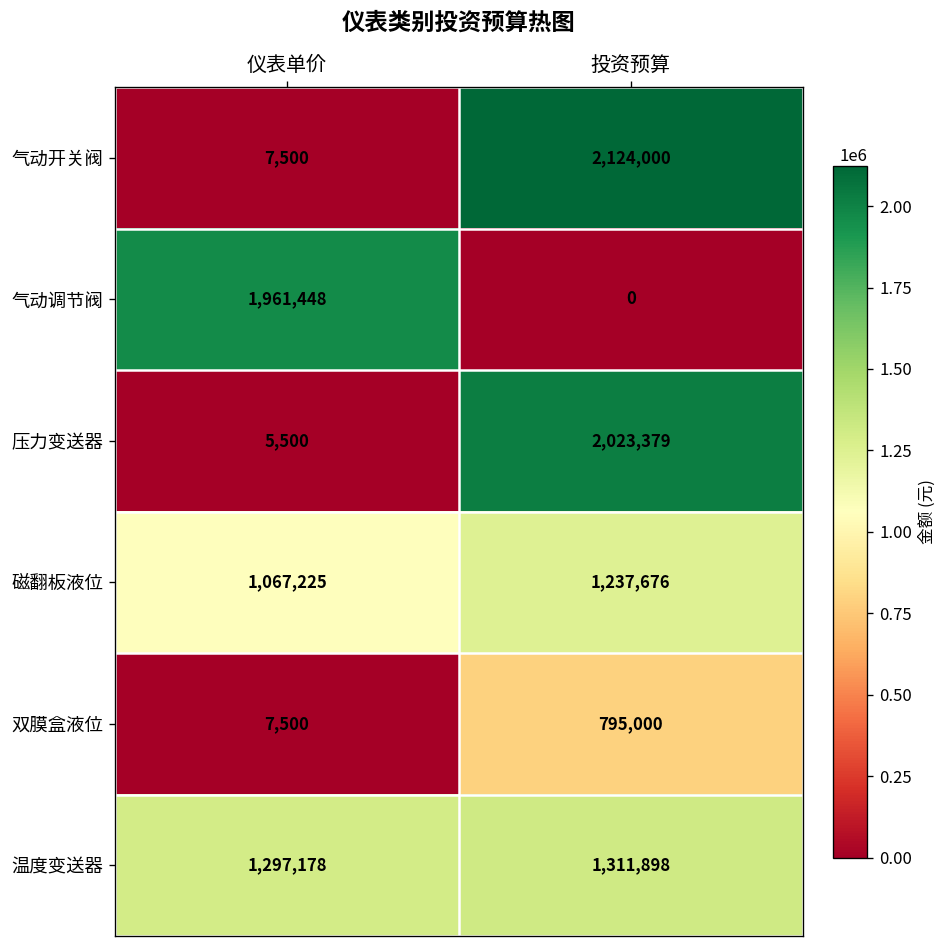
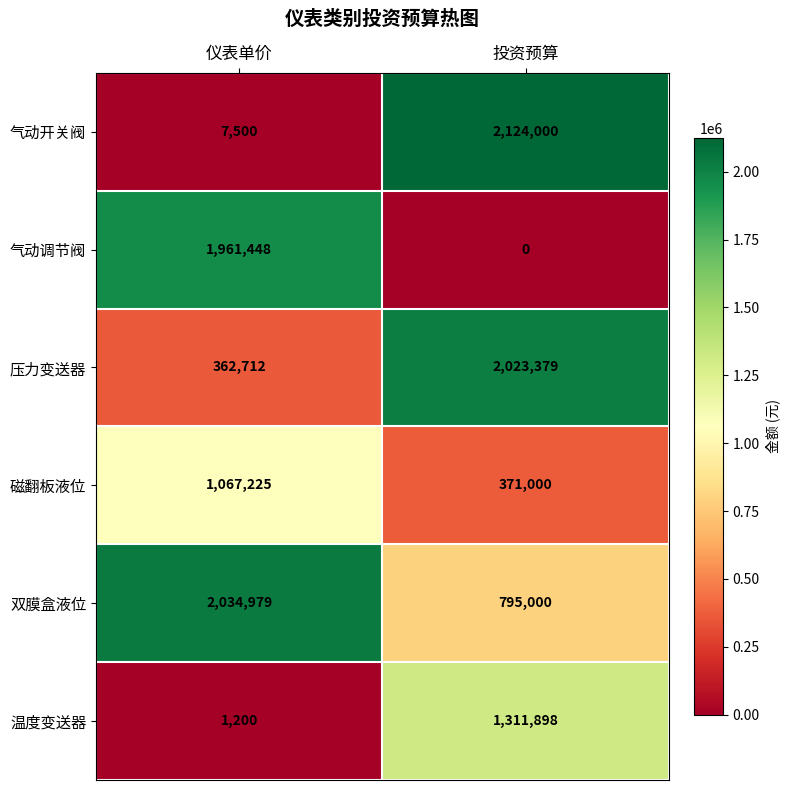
压力变送器, 仪表单价: 5,500 -> 362,712
磁翻板液位, 投资预算: 1,237,676 -> 371,000
双膜盒液位, 仪表单价: 7,500 -> 2,034,979
温度变送器, 仪表单价: 1,297,178 -> 1,200
